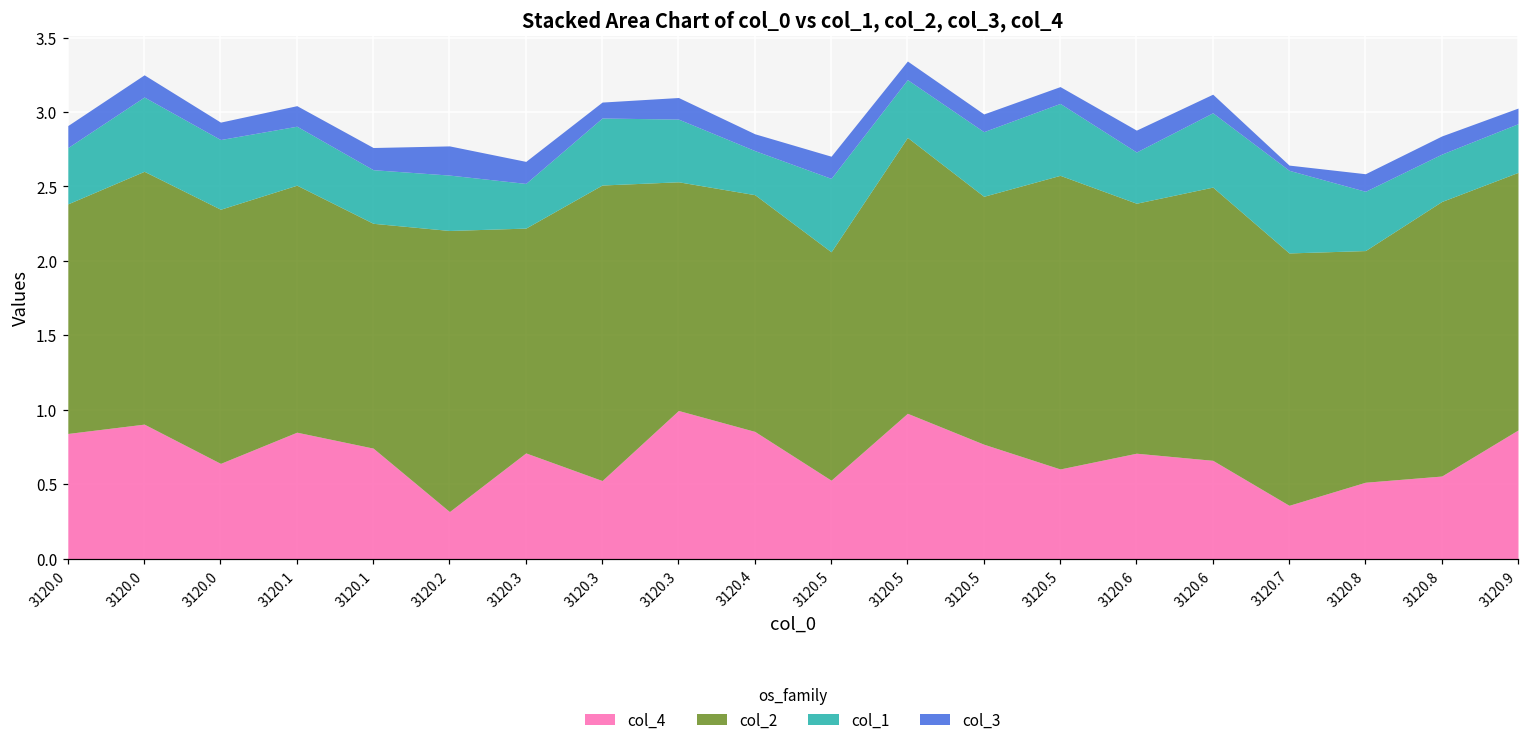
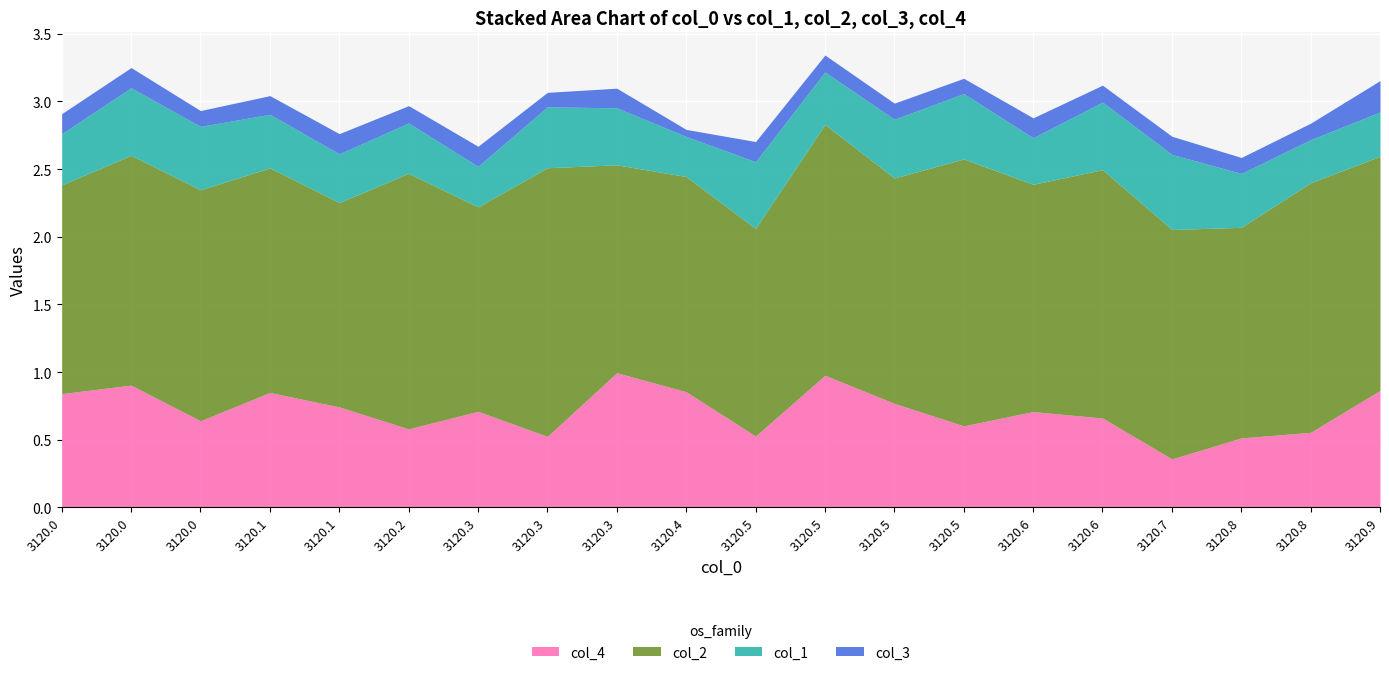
col_4, 3120.2: 0.32 -> 0.58
col_3, 3120.2: 0.20 -> 0.13
col_3, 3120.4: 0.11 -> 0.05
col_3, 3120.7: 0.04 -> 0.13
col_3, 3120.9: 0.10 -> 0.23
